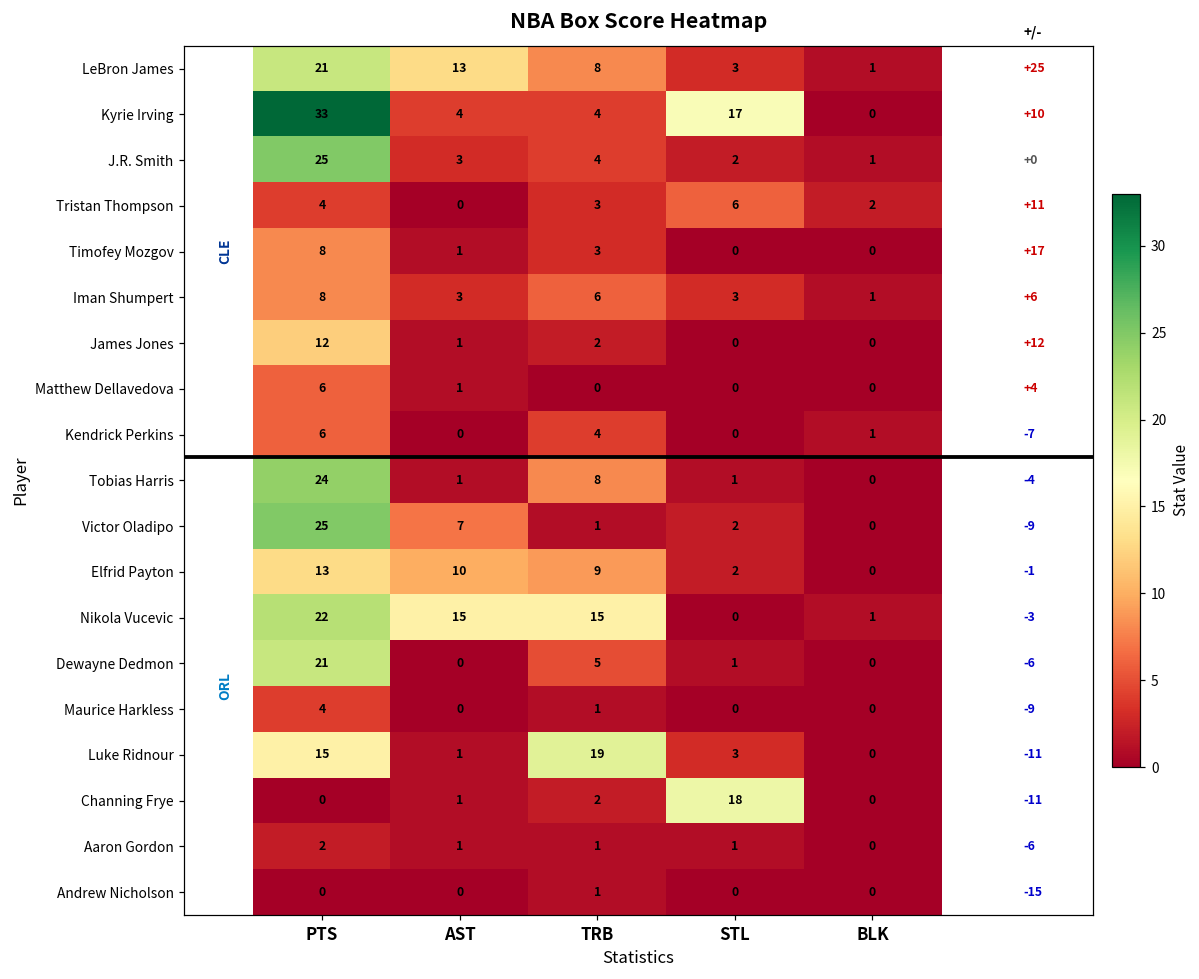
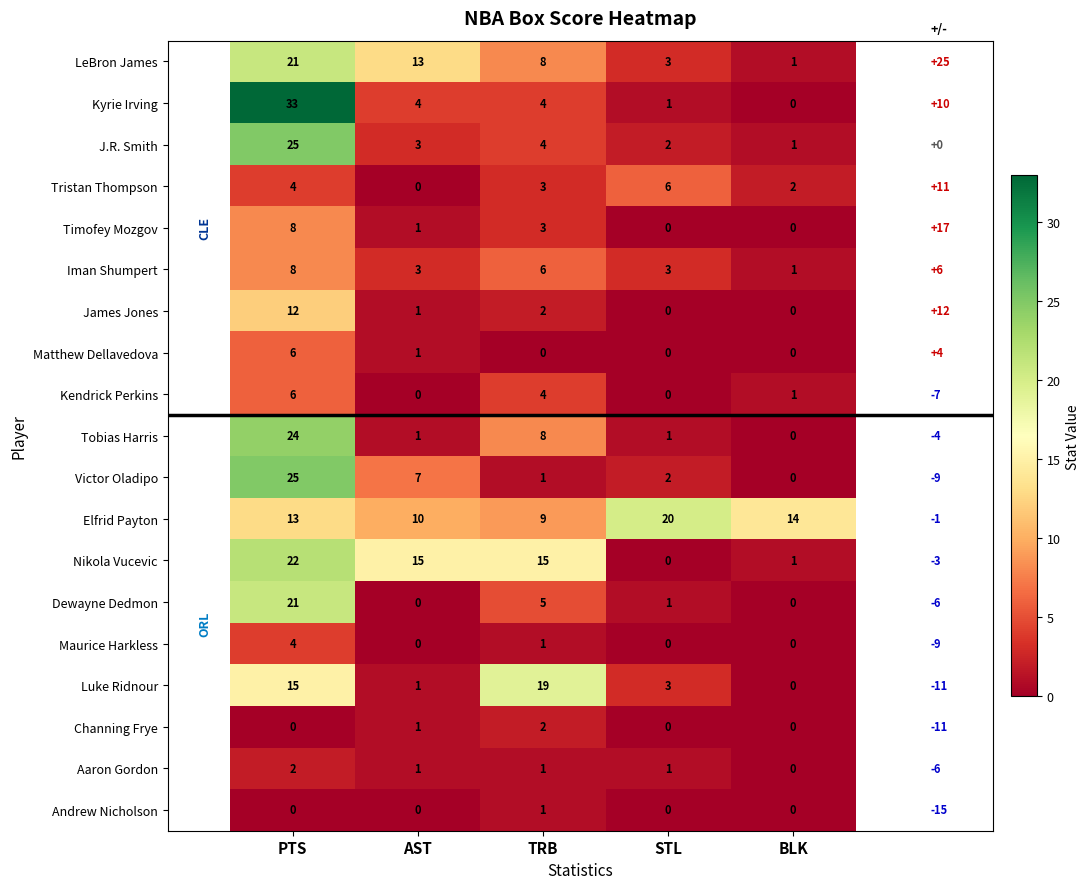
Kyrie Irving, STL: 17 -> 1
Elfrid Payton, STL: 2 -> 20
Elfrid Payton, BLK: 0 -> 14
Channing Frye, STL: 18 -> 0
